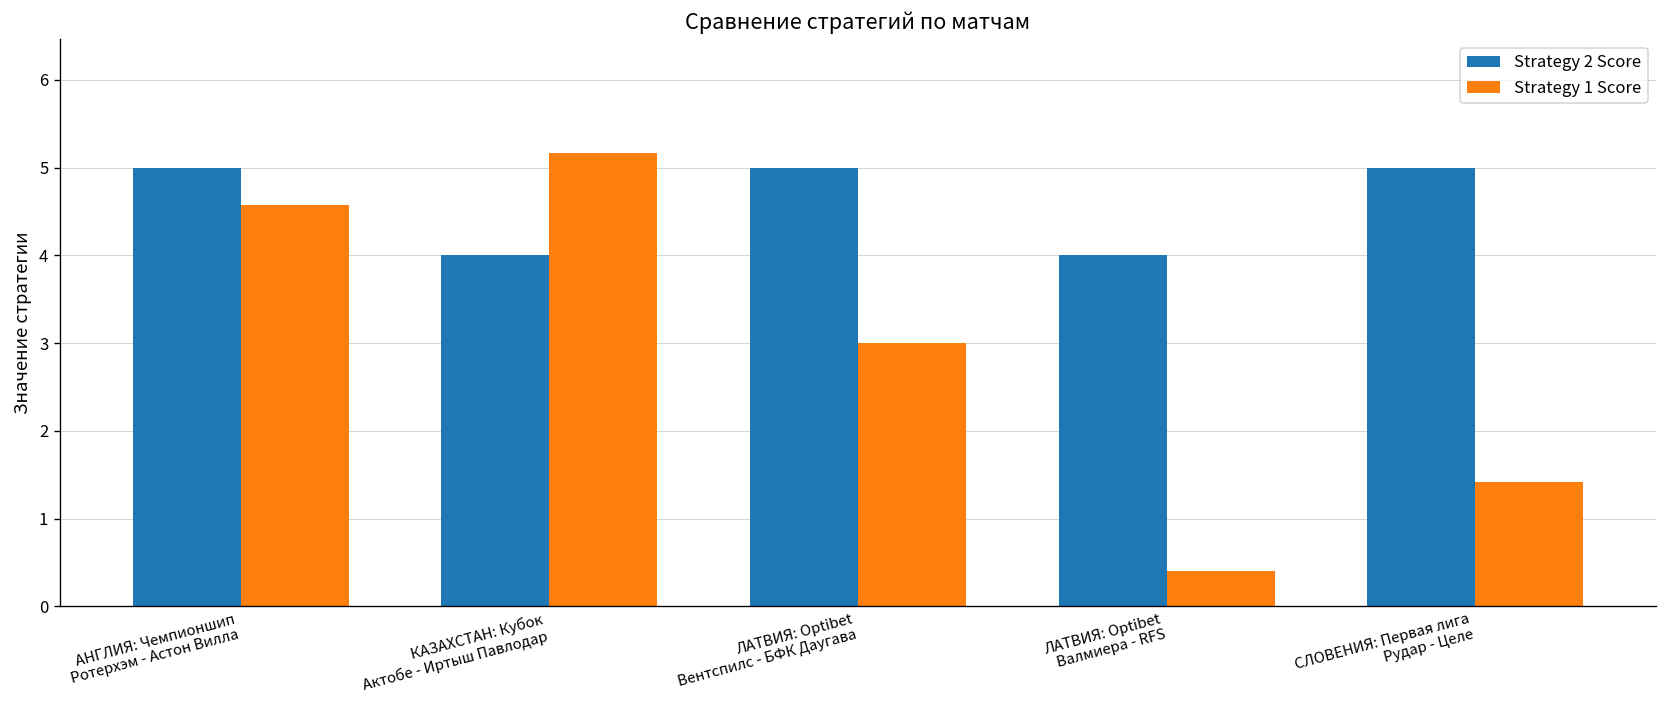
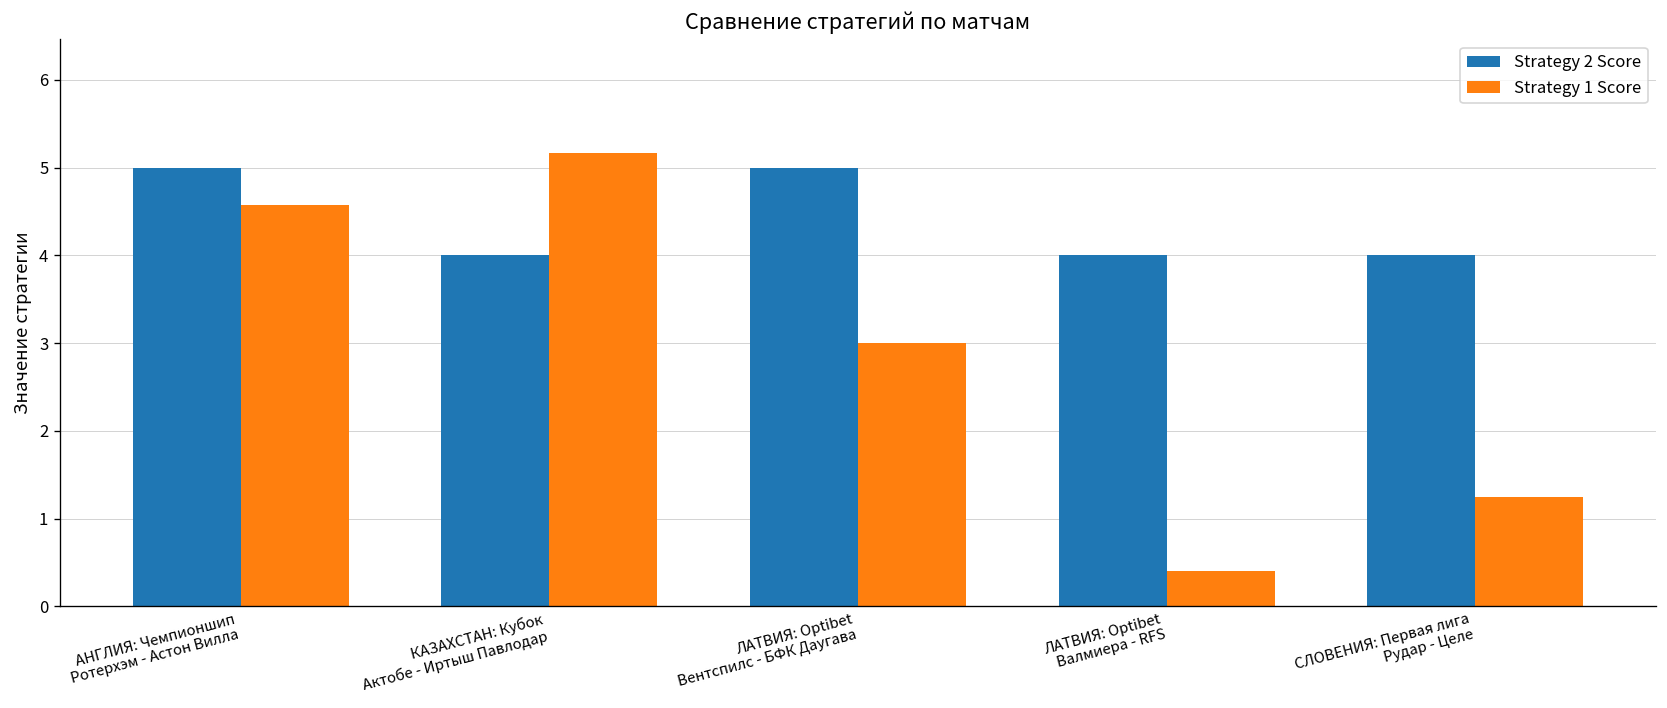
Strategy 2 Score, СЛОВЕНИЯ: Первая лига Рудар - Целе: 5 -> 4
Strategy 1 Score, СЛОВЕНИЯ: Первая лига Рудар - Целе: 1.4 -> 1.3
